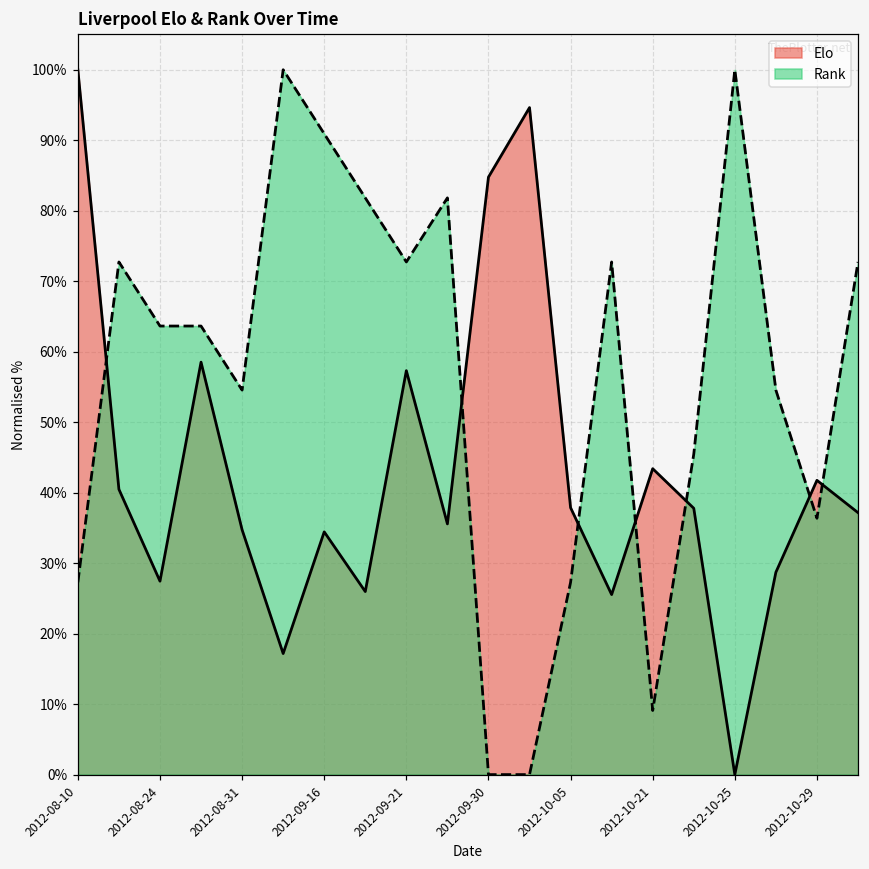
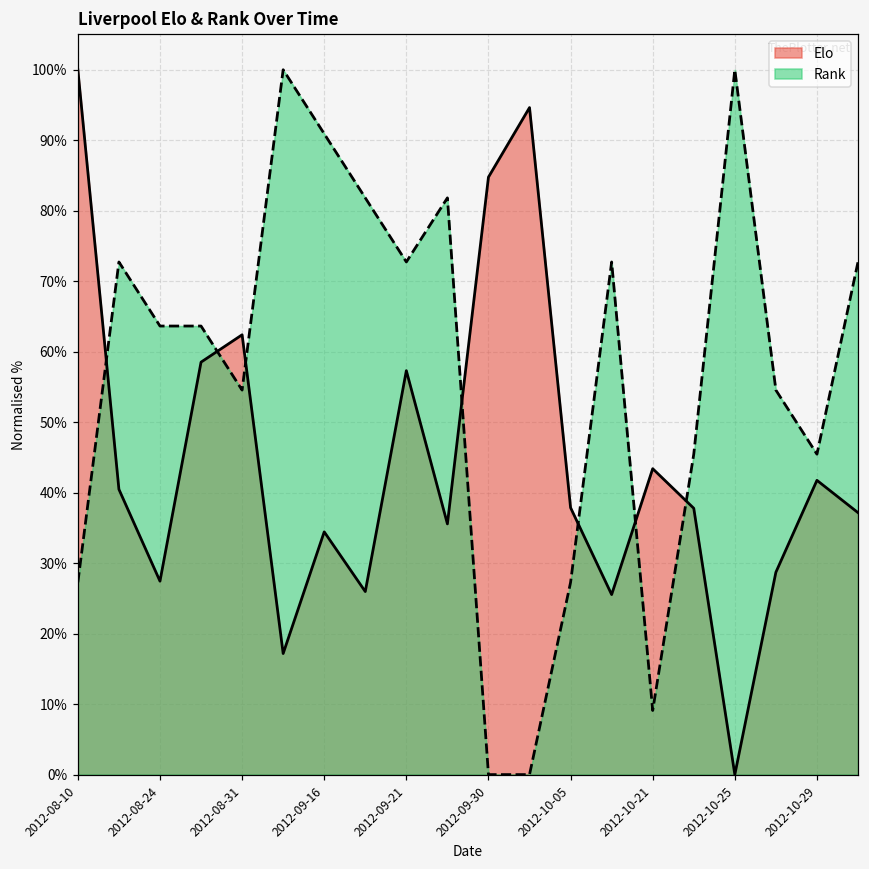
Elo, 2012-08-31: 35% -> 62%
Rank, 2012-10-29: 36% -> 45%
